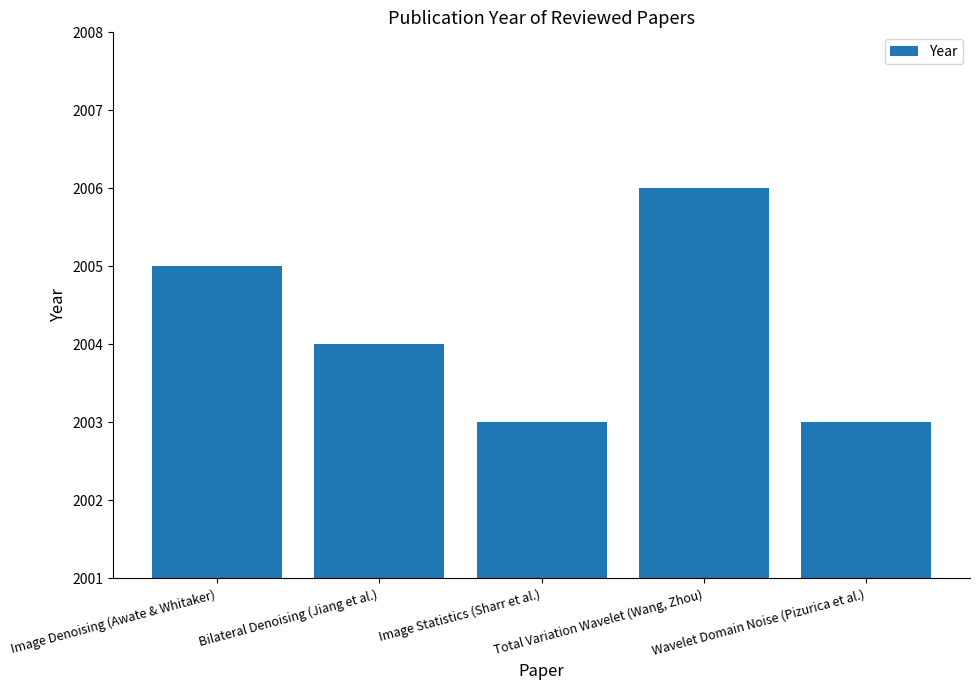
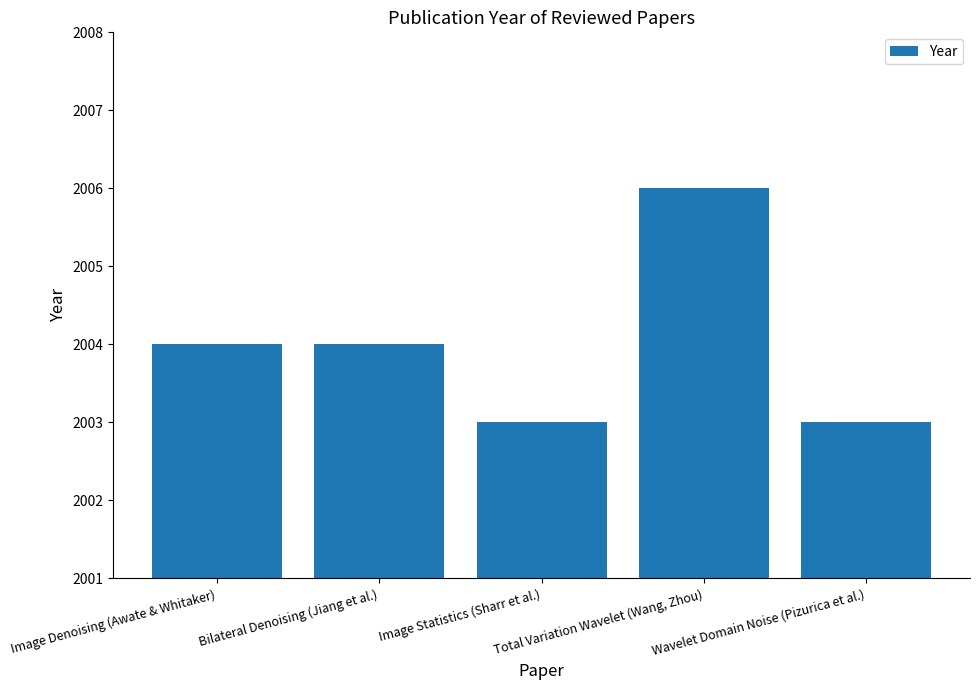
Image Denoising (Awate & Whitaker): 2005 -> 2004
